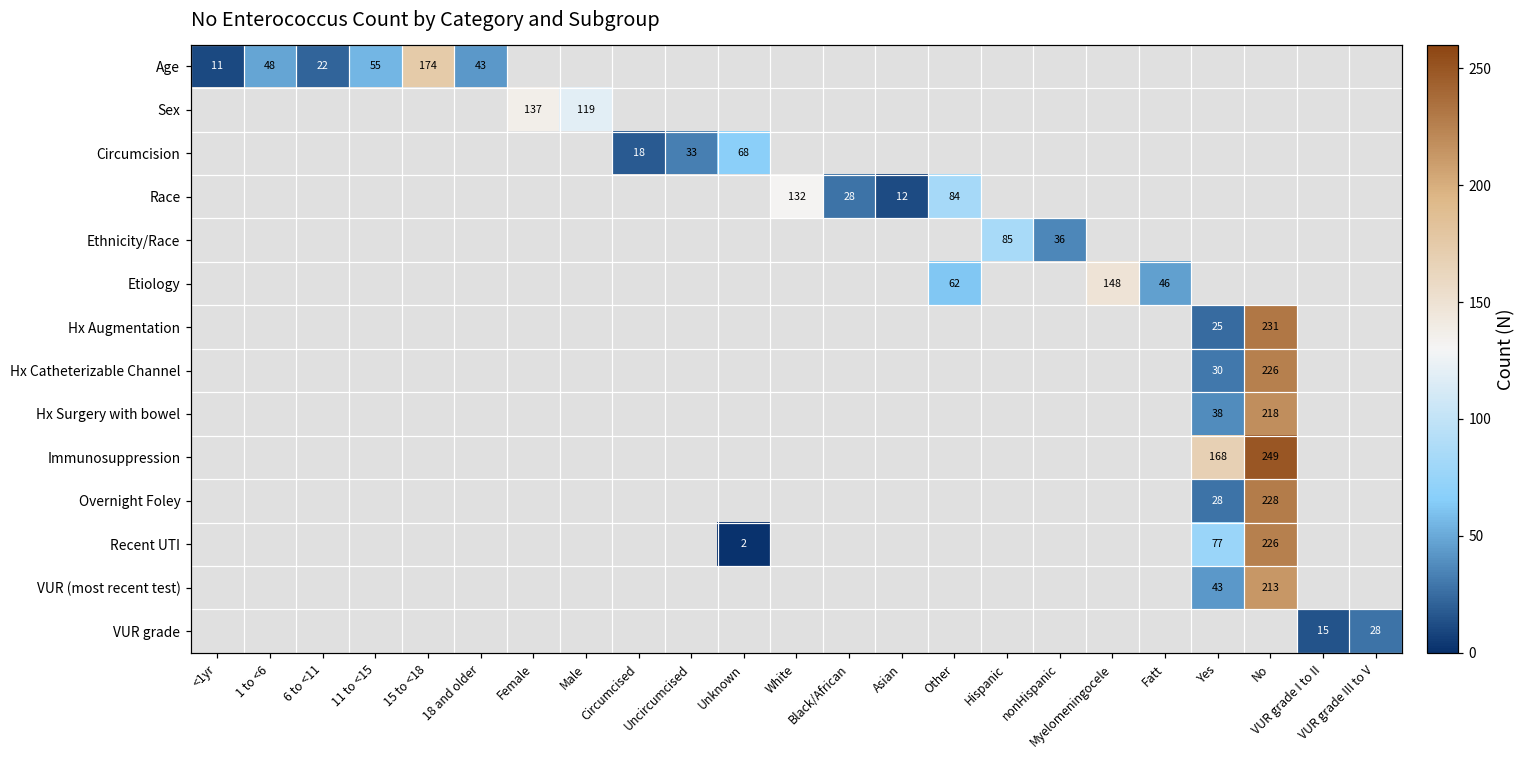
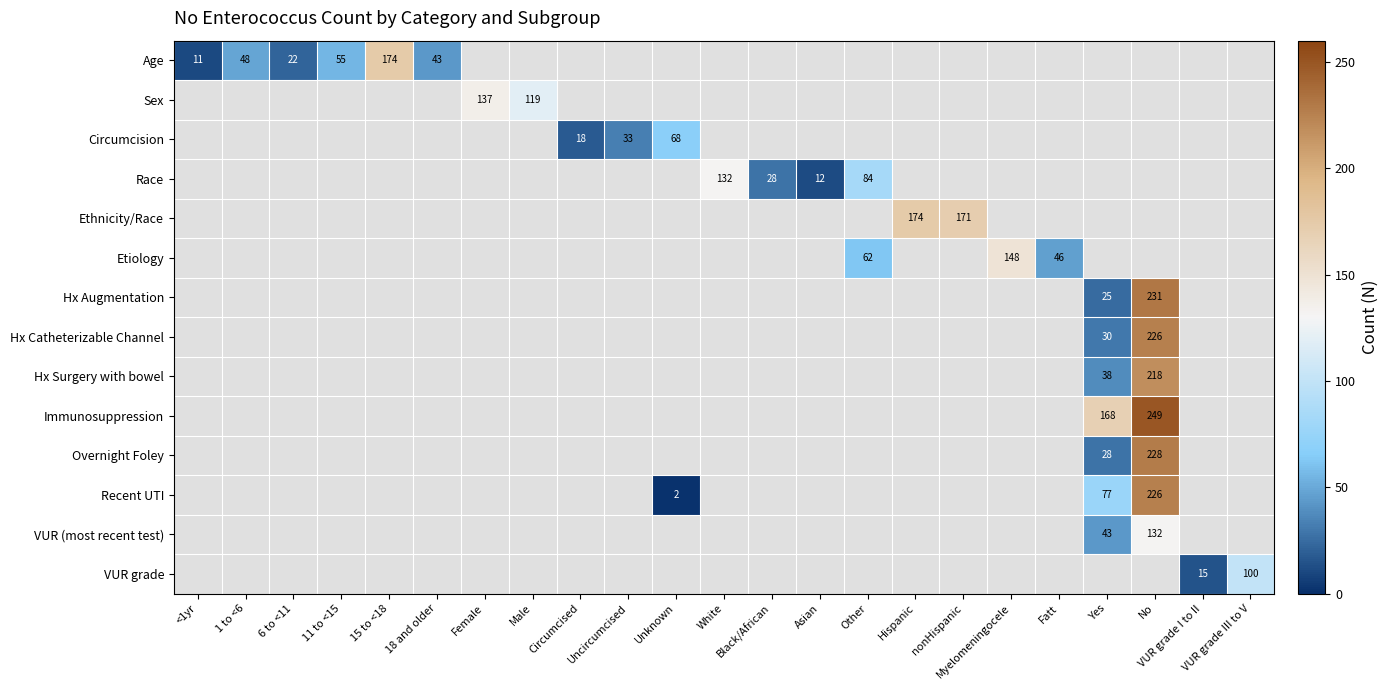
Ethnicity/Race, Hispanic: 85 -> 174
Ethnicity/Race, nonHispanic: 36 -> 171
VUR (most recent test), No: 213 -> 132
VUR grade, VUR grade III to V: 28 -> 100
